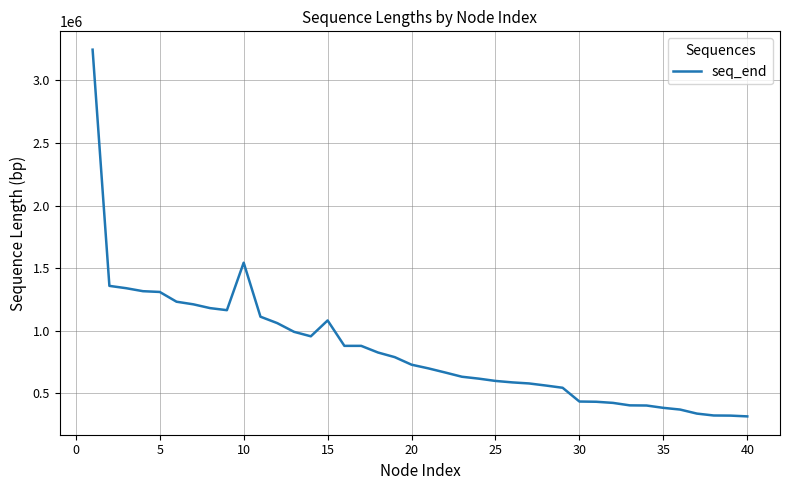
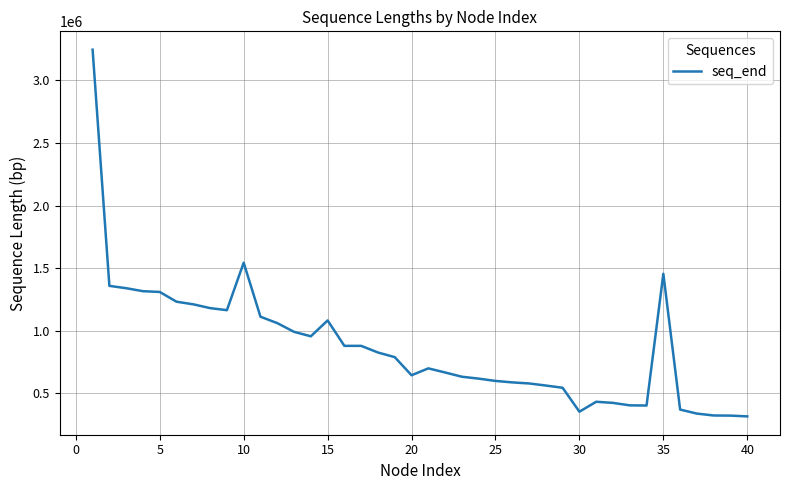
20: 730000 -> 640000
30: 430000 -> 350000
35: 380000 -> 1450000
